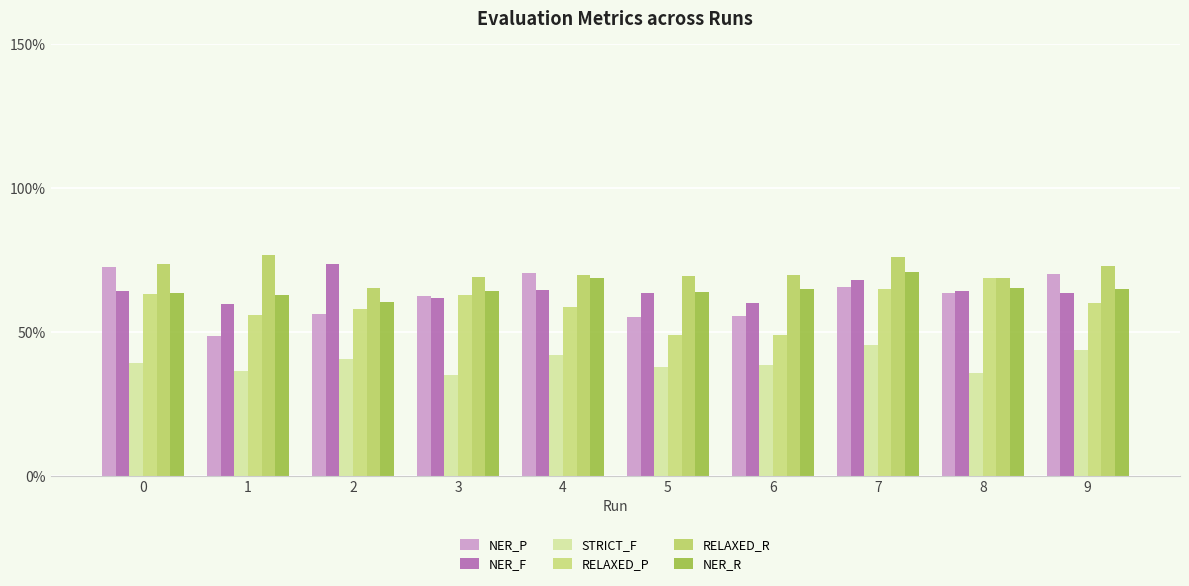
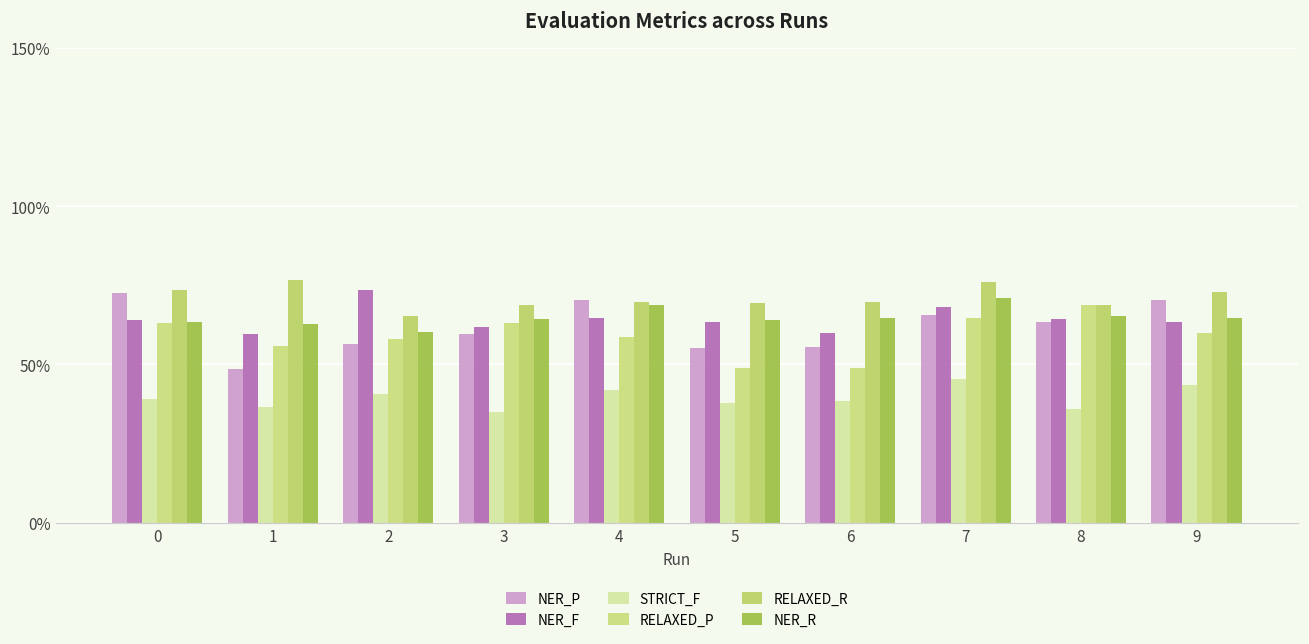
NER_P, 3: 63% -> 59%
